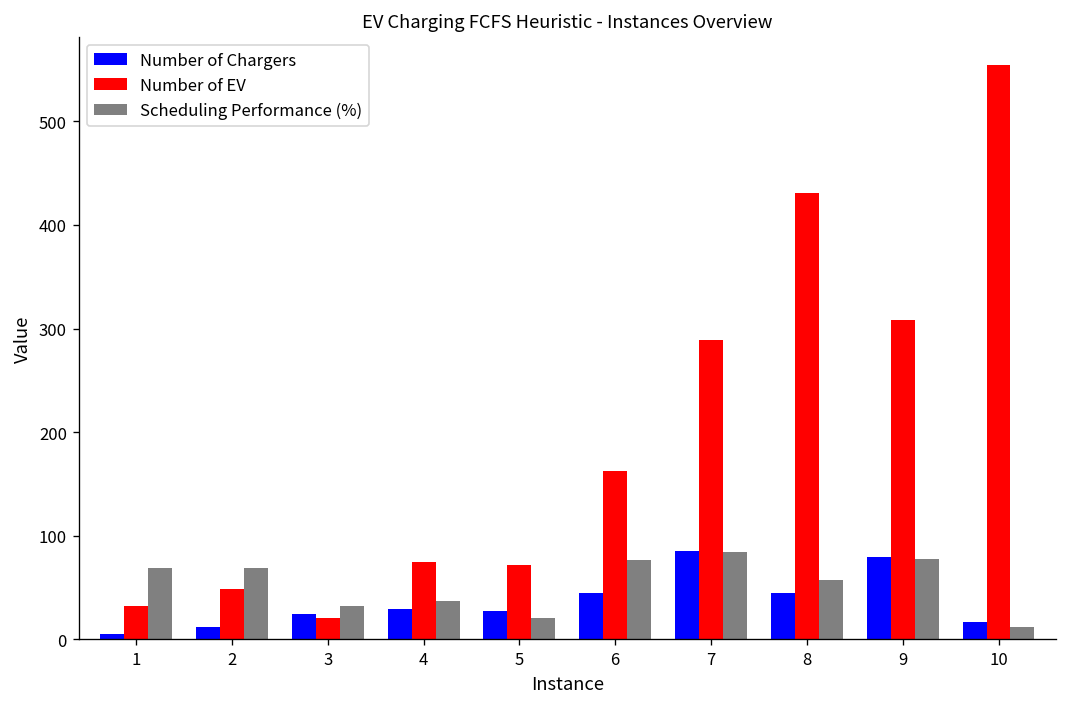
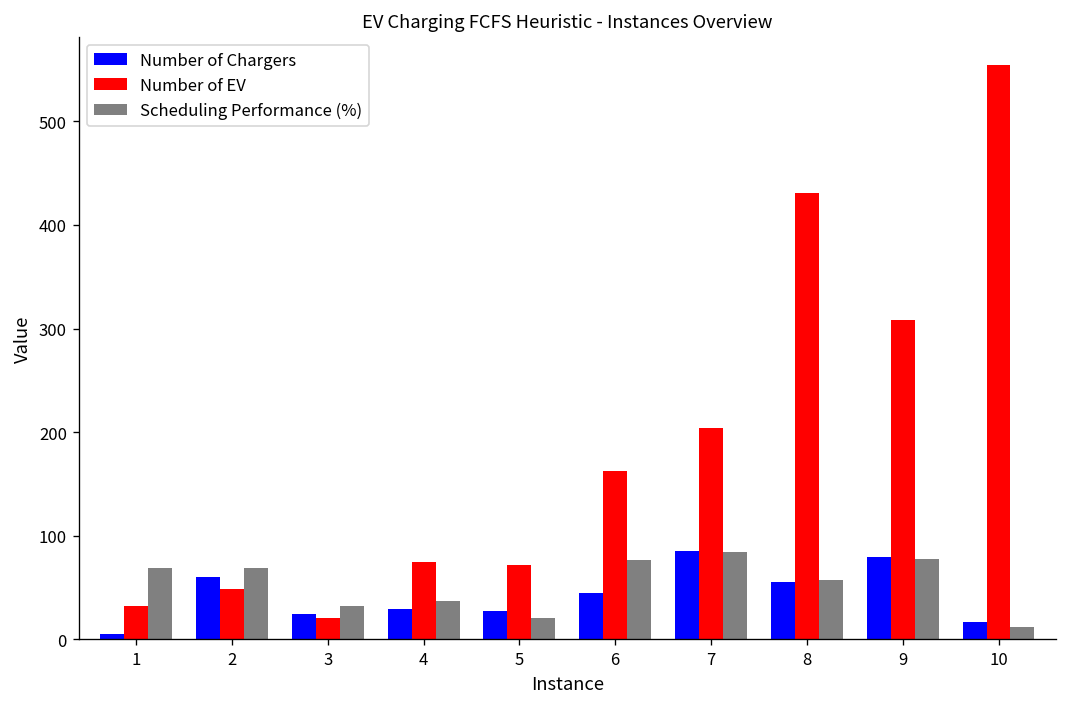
Number of Chargers, 2: 10 -> 60
Number of EV, 7: 290 -> 200
Number of Chargers, 8: 50 -> 60
